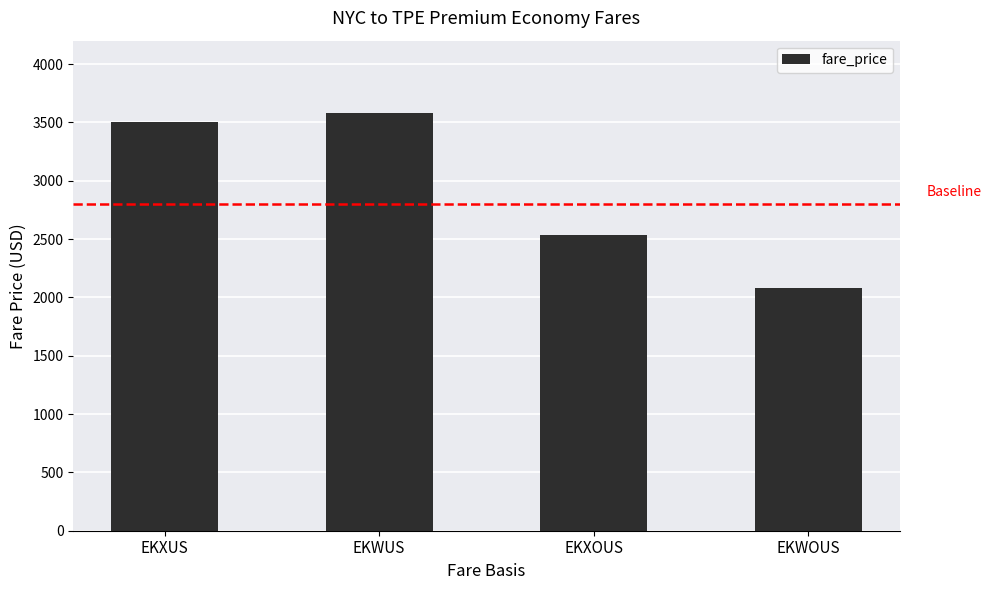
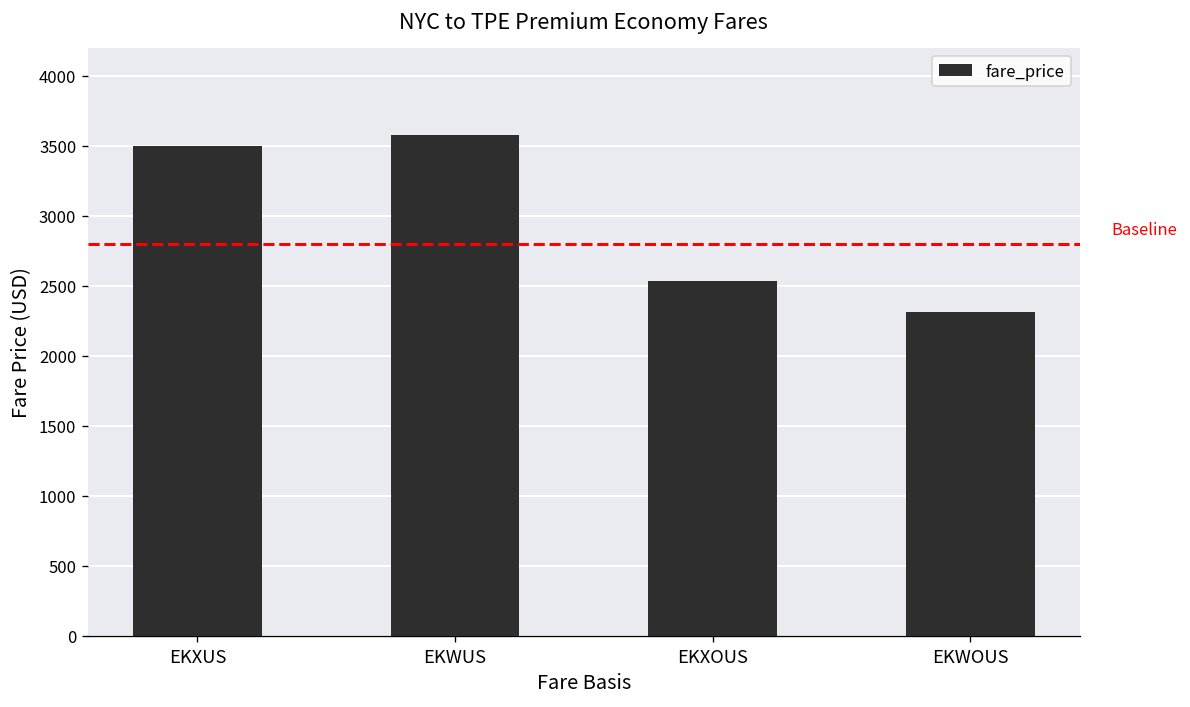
EKWOUS: 2080 -> 2320
